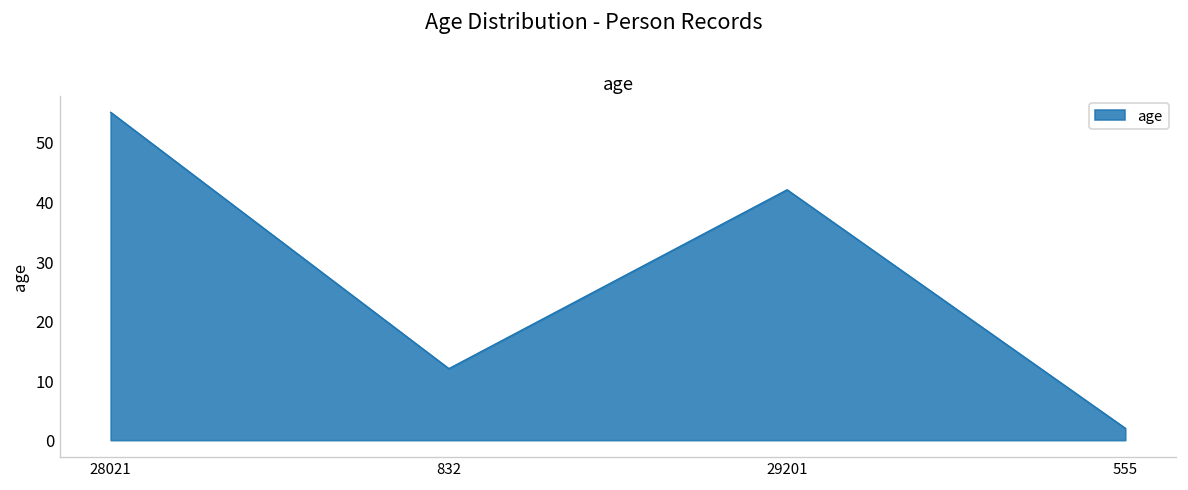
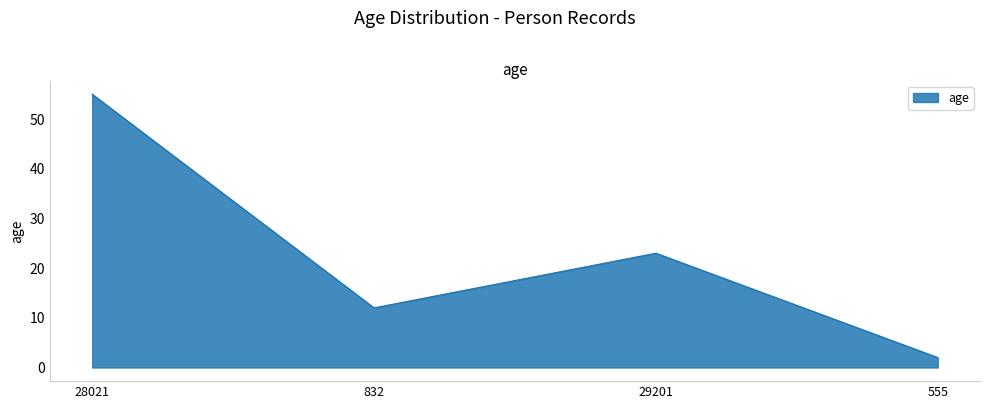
29201: 42 -> 23
